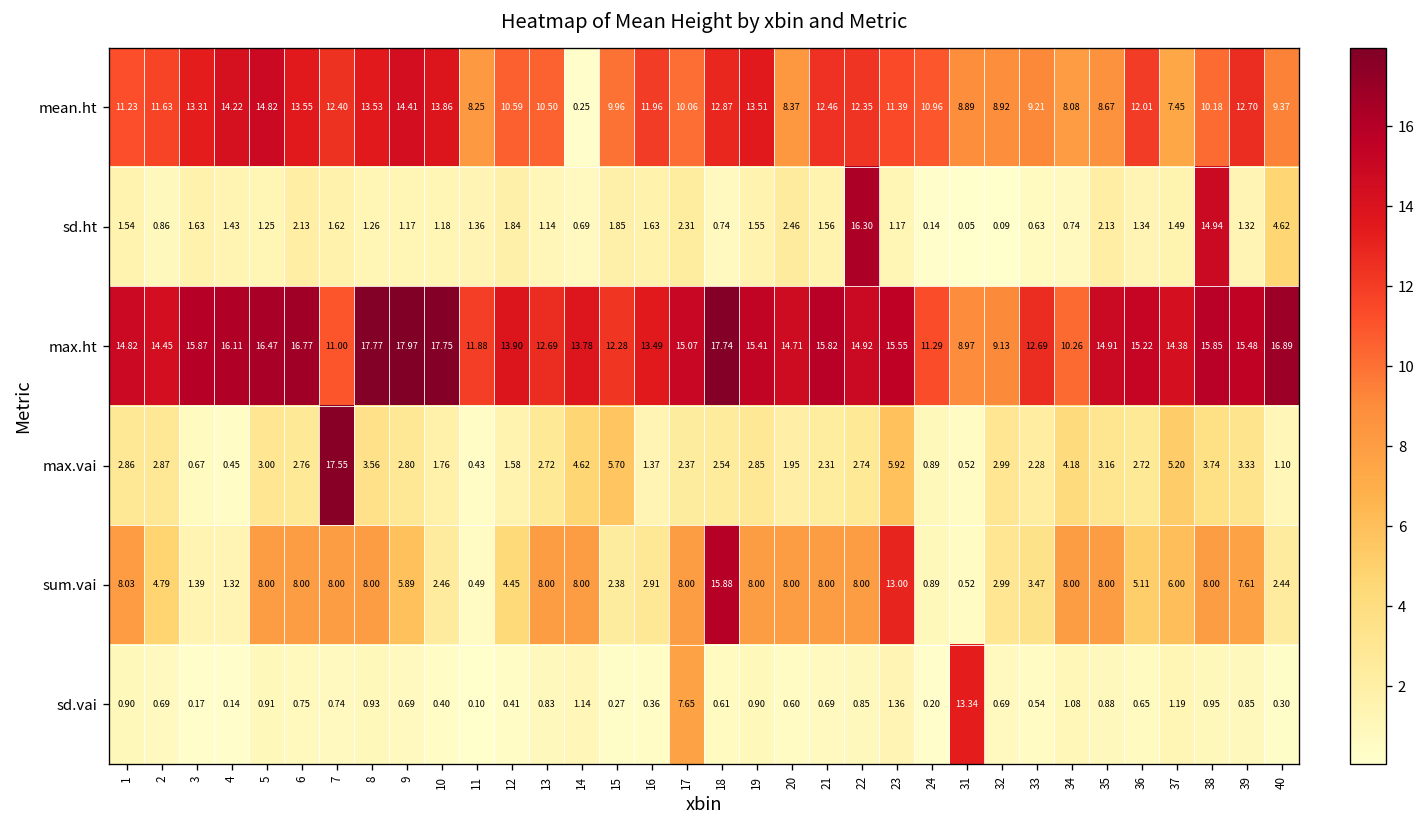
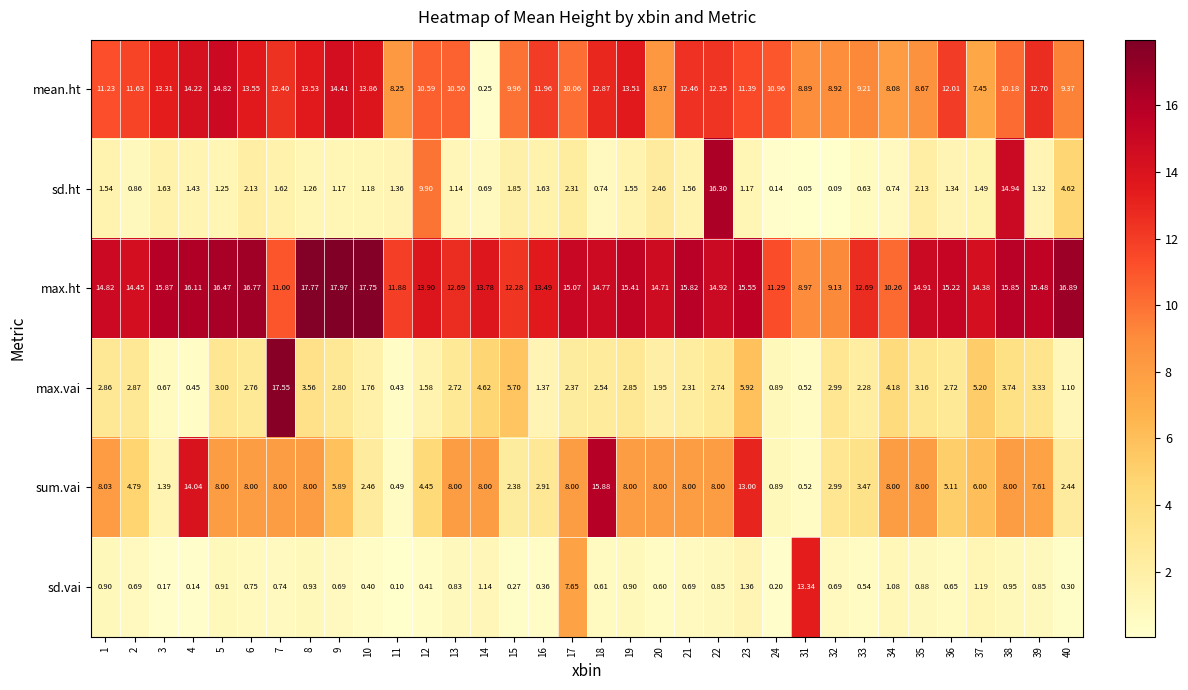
sd.ht, 12: 1.84 -> 9.90
max.ht, 18: 17.74 -> 14.77
sum.vai, 4: 1.32 -> 14.04
